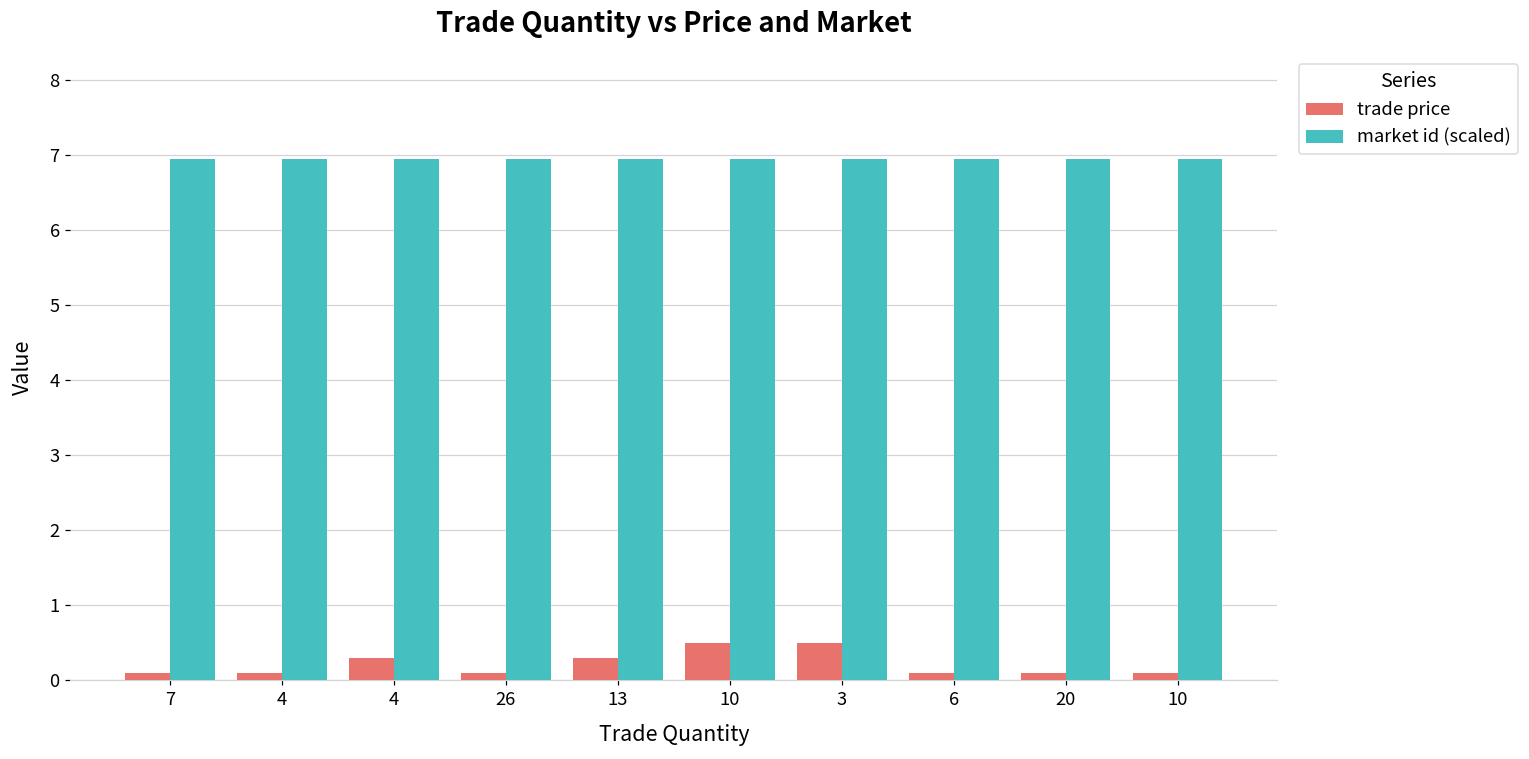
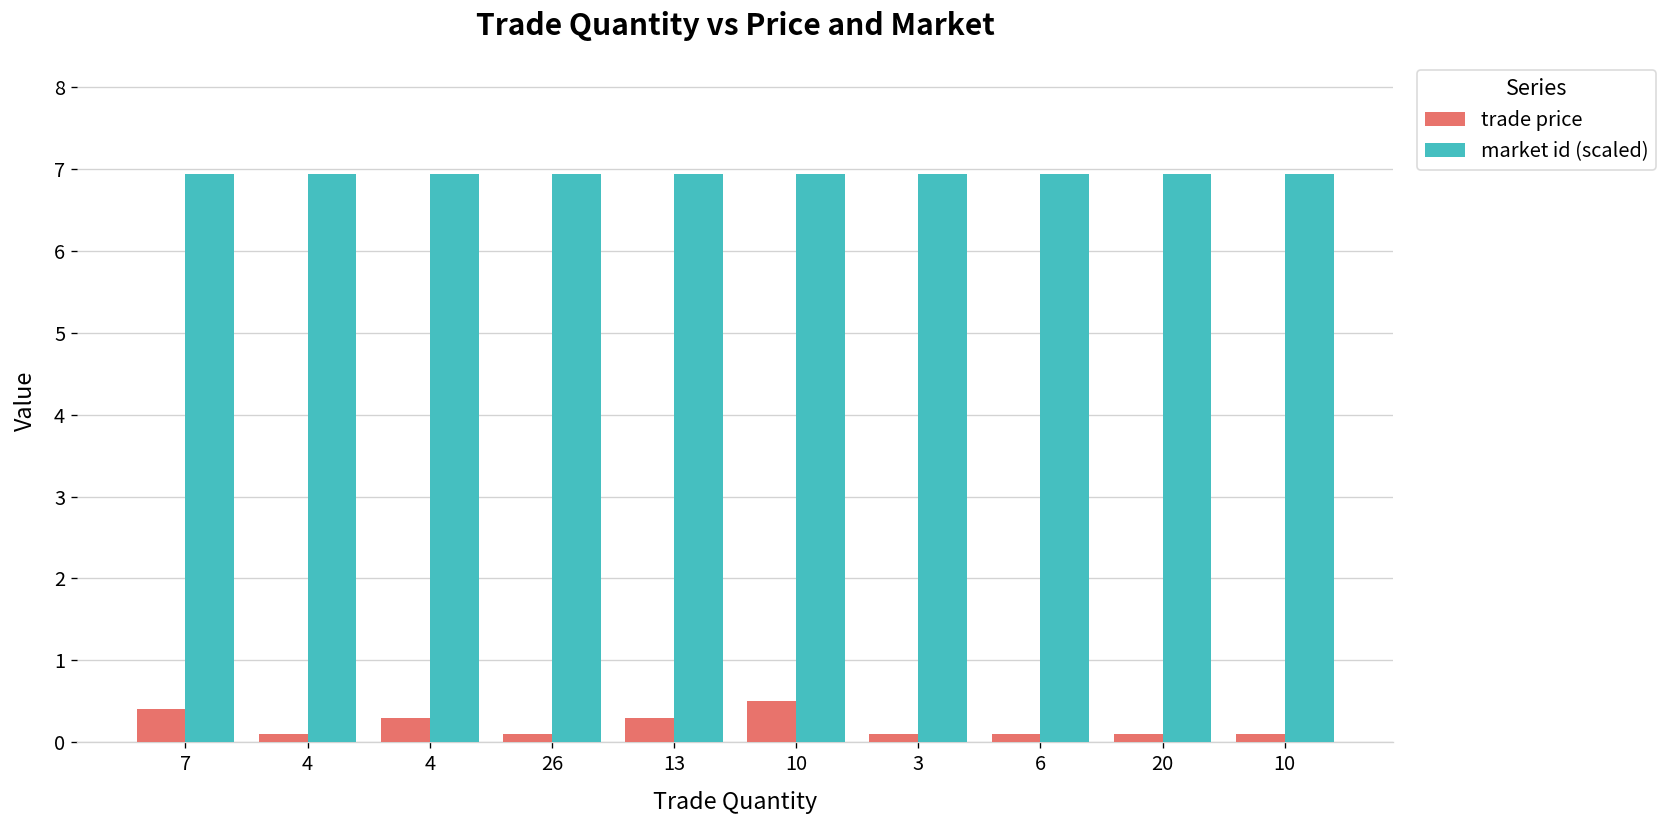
trade price, 7: 0.1 -> 0.4
trade price, 3: 0.5 -> 0.1
